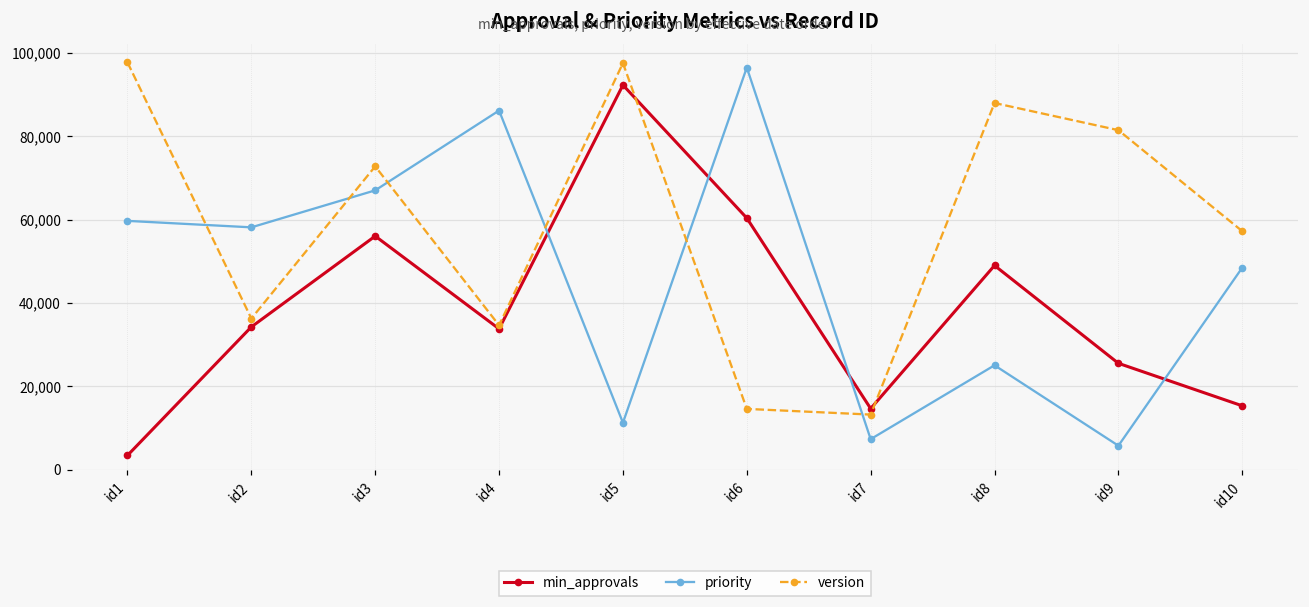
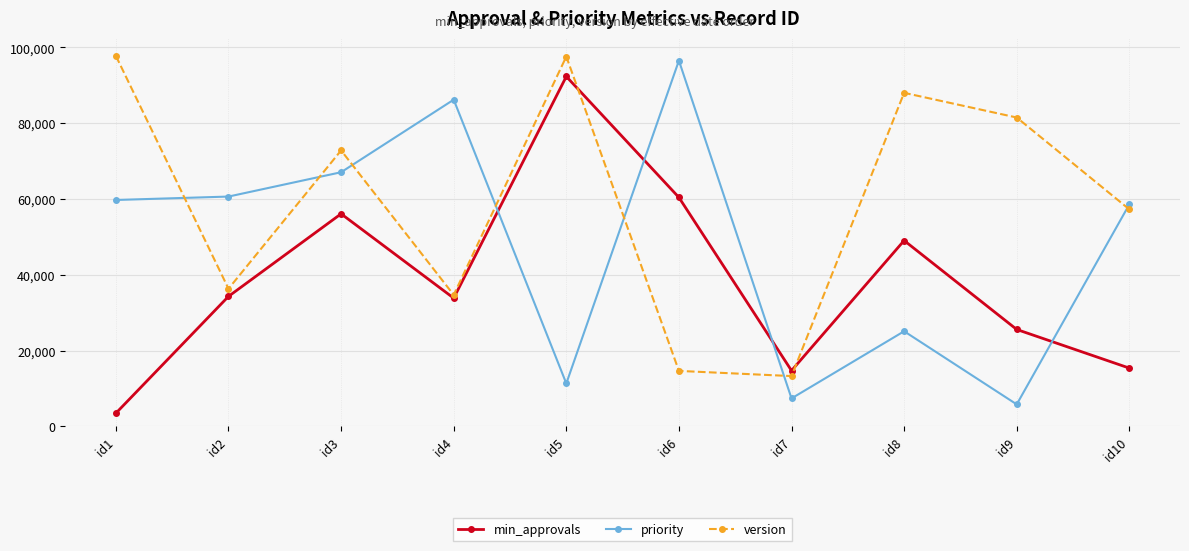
priority, id2: 58,000 -> 61,000
priority, id10: 49,000 -> 59,000
